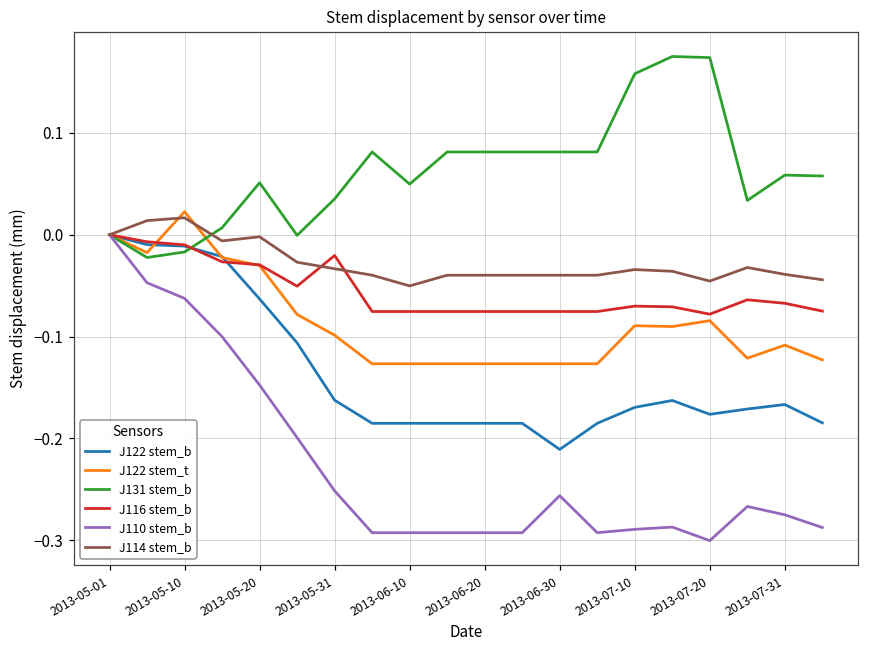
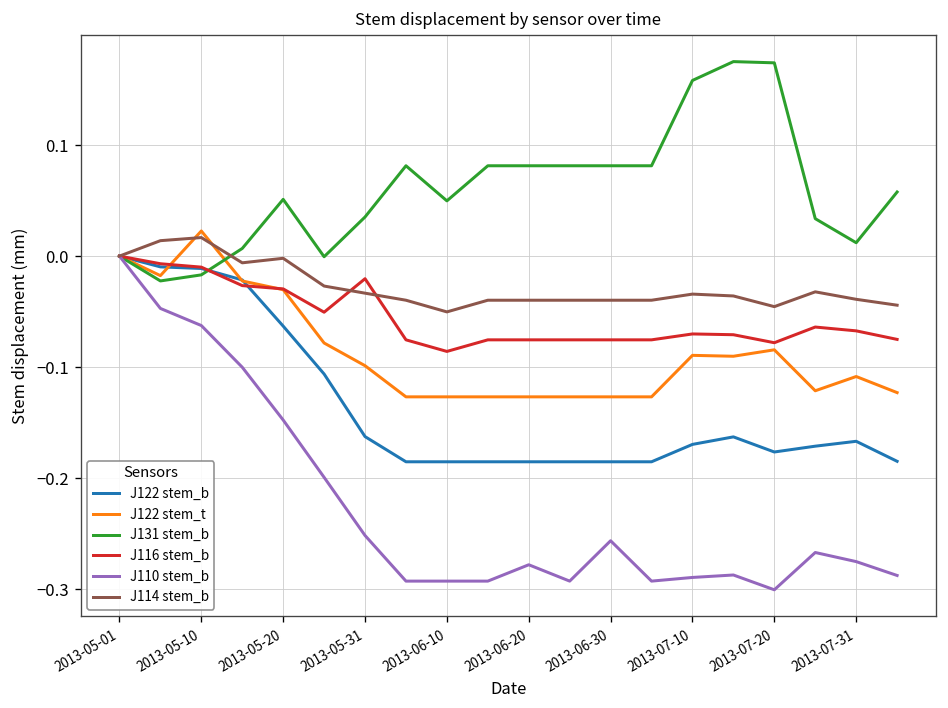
J116 stem_b, 2013-06-10: -0.08 -> -0.09
J110 stem_b, 2013-06-20: -0.29 -> -0.28
J122 stem_b, 2013-06-30: -0.21 -> -0.19
J131 stem_b, 2013-07-31: 0.06 -> 0.01
